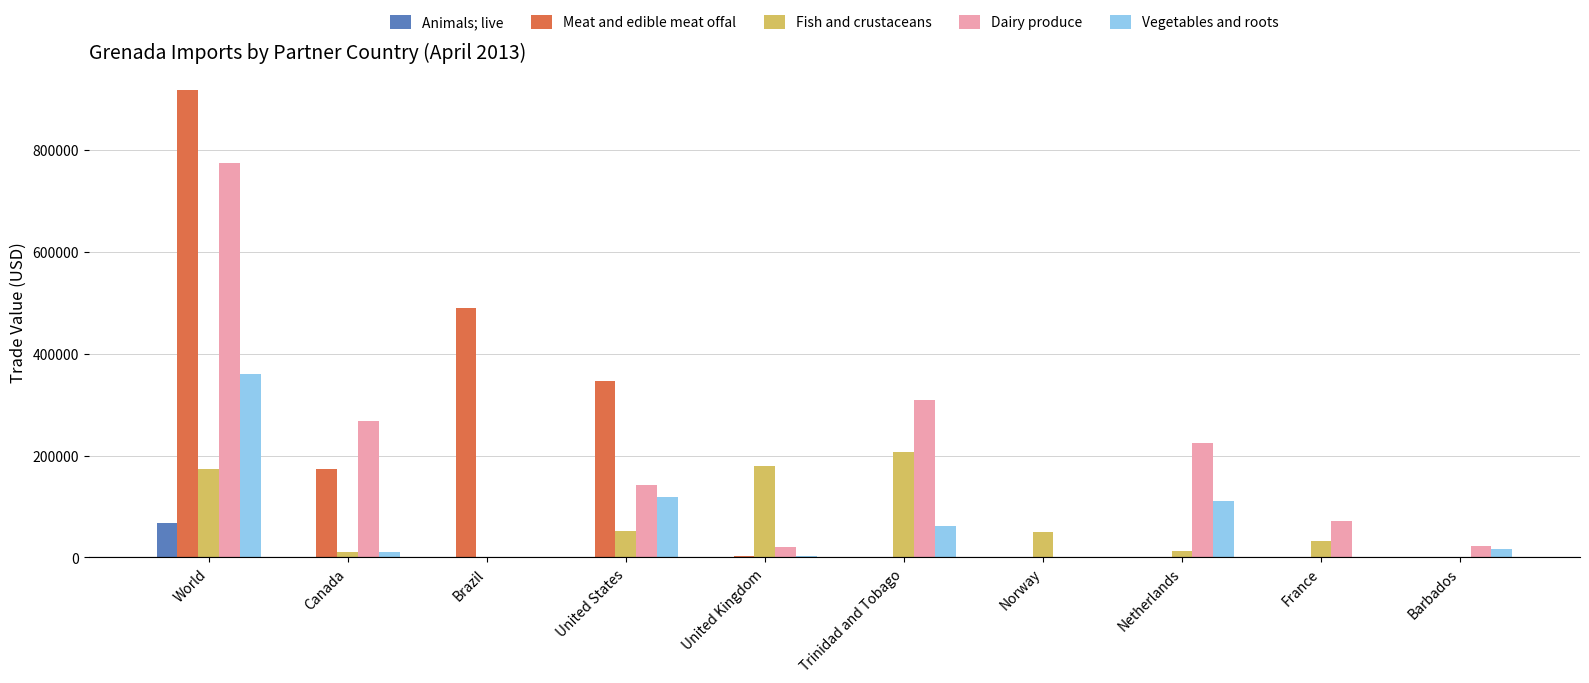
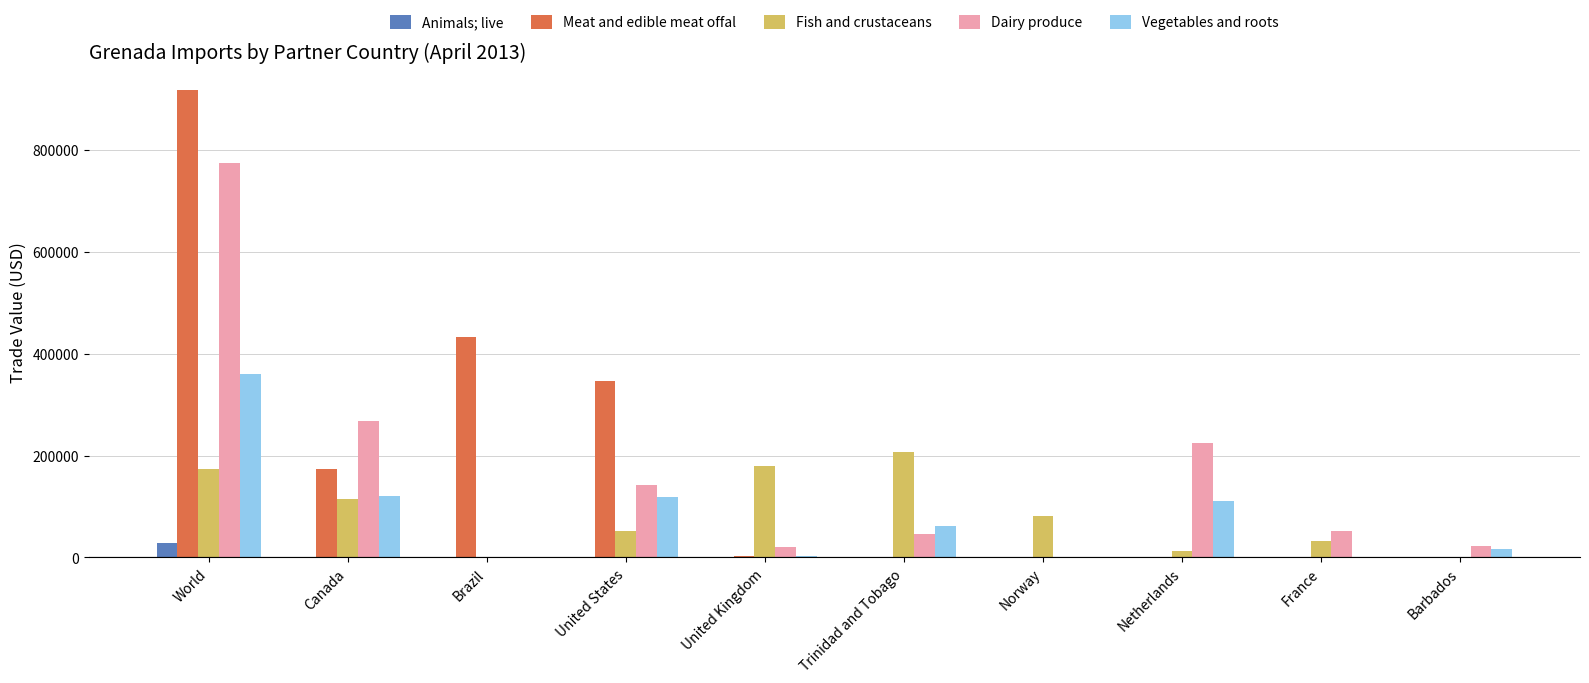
Animals; live, World: 70000 -> 30000
Fish and crustaceans, Canada: 10000 -> 110000
Vegetables and roots, Canada: 10000 -> 120000
Meat and edible meat offal, Brazil: 490000 -> 430000
Dairy produce, Trinidad and Tobago: 310000 -> 50000
Fish and crustaceans, Norway: 50000 -> 80000
Dairy produce, France: 70000 -> 50000
